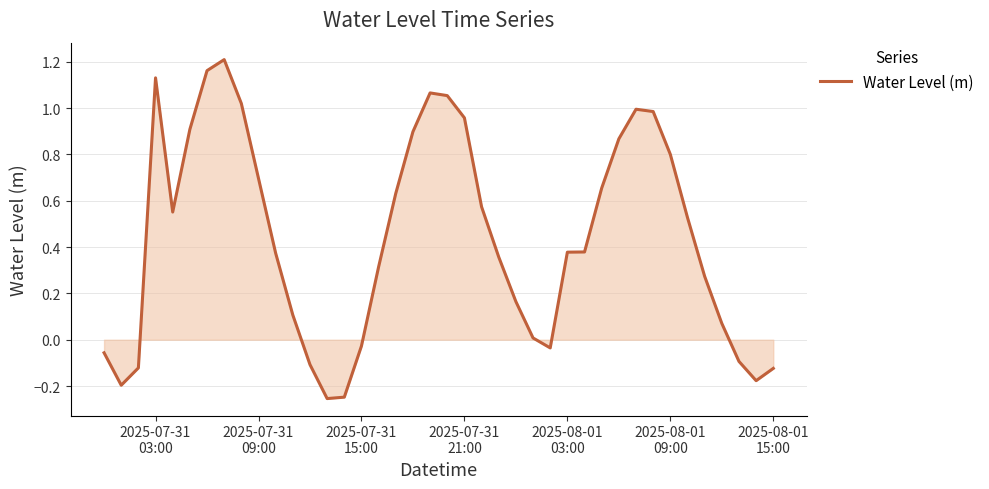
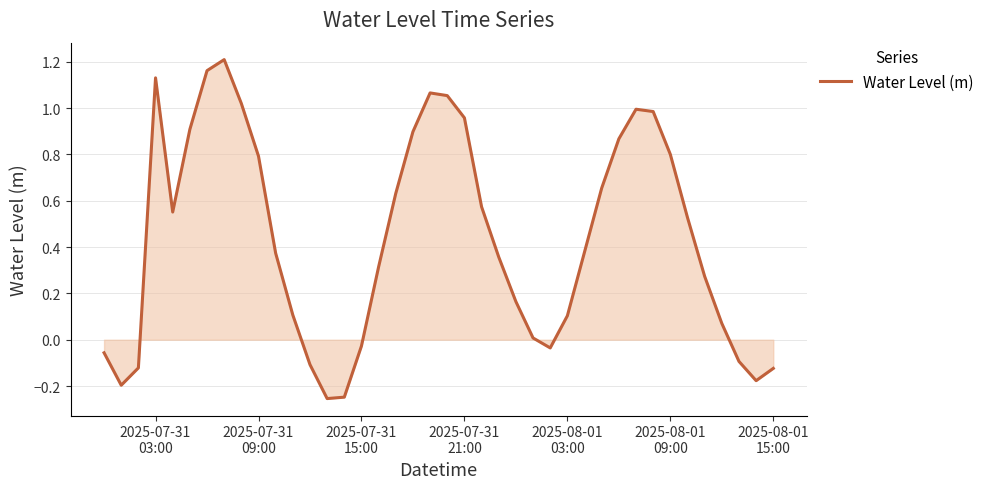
Water Level (m), 2025-07-31 09:00: 0.70 -> 0.79
Water Level (m), 2025-08-01 03:00: 0.38 -> 0.10
